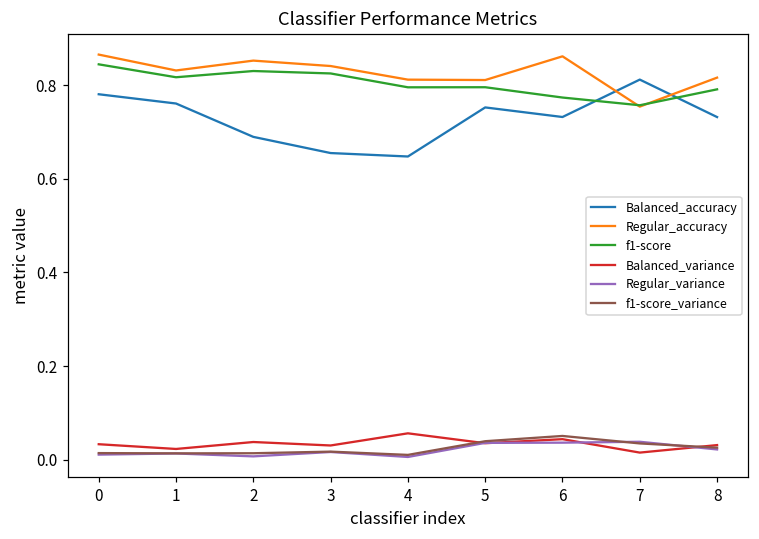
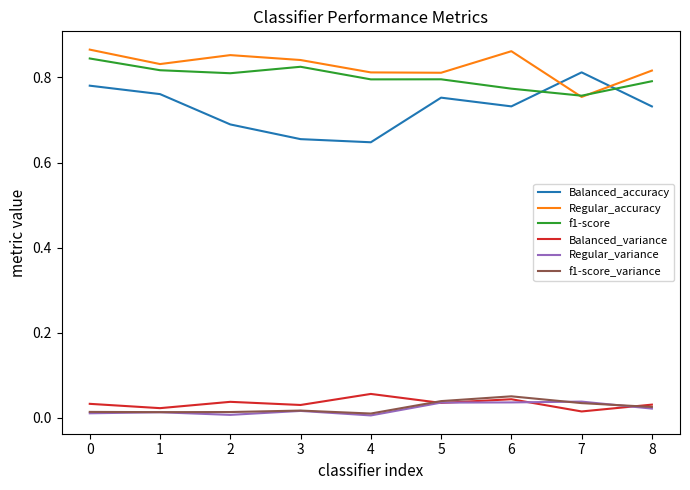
f1-score, 2: 0.83 -> 0.81
